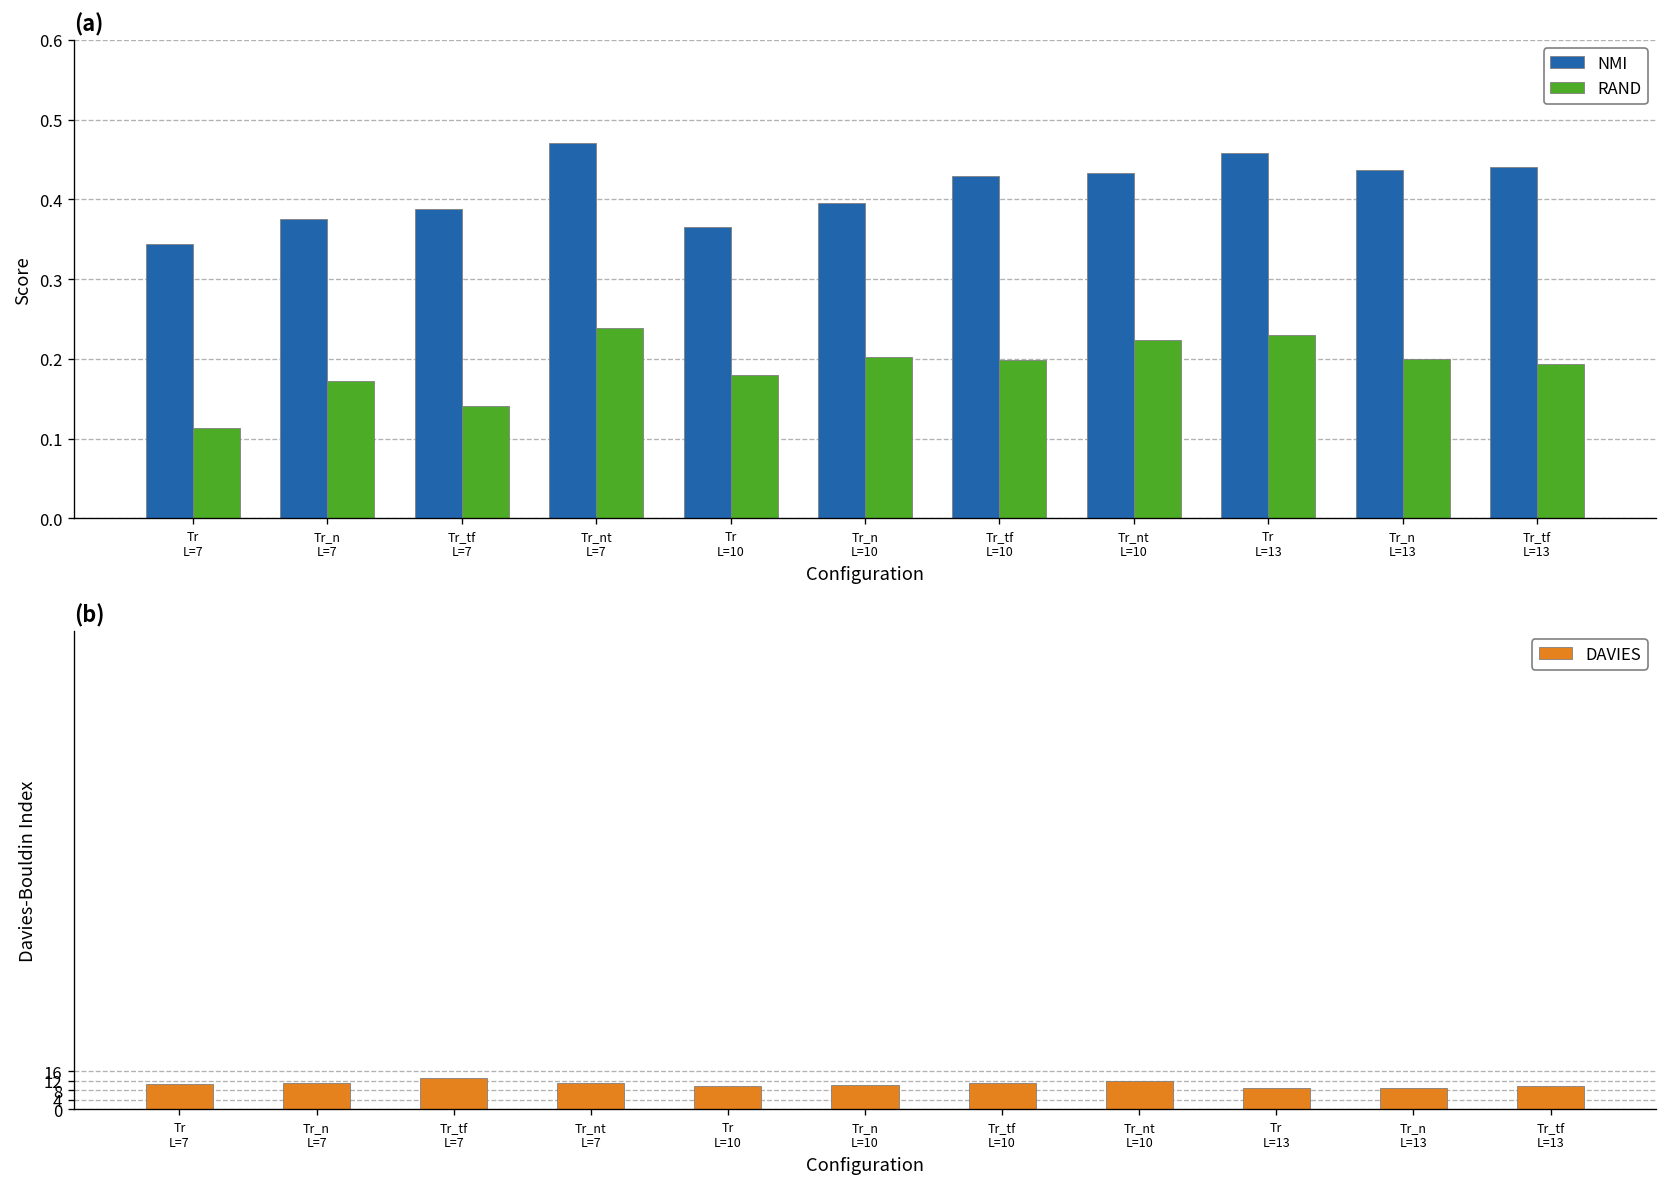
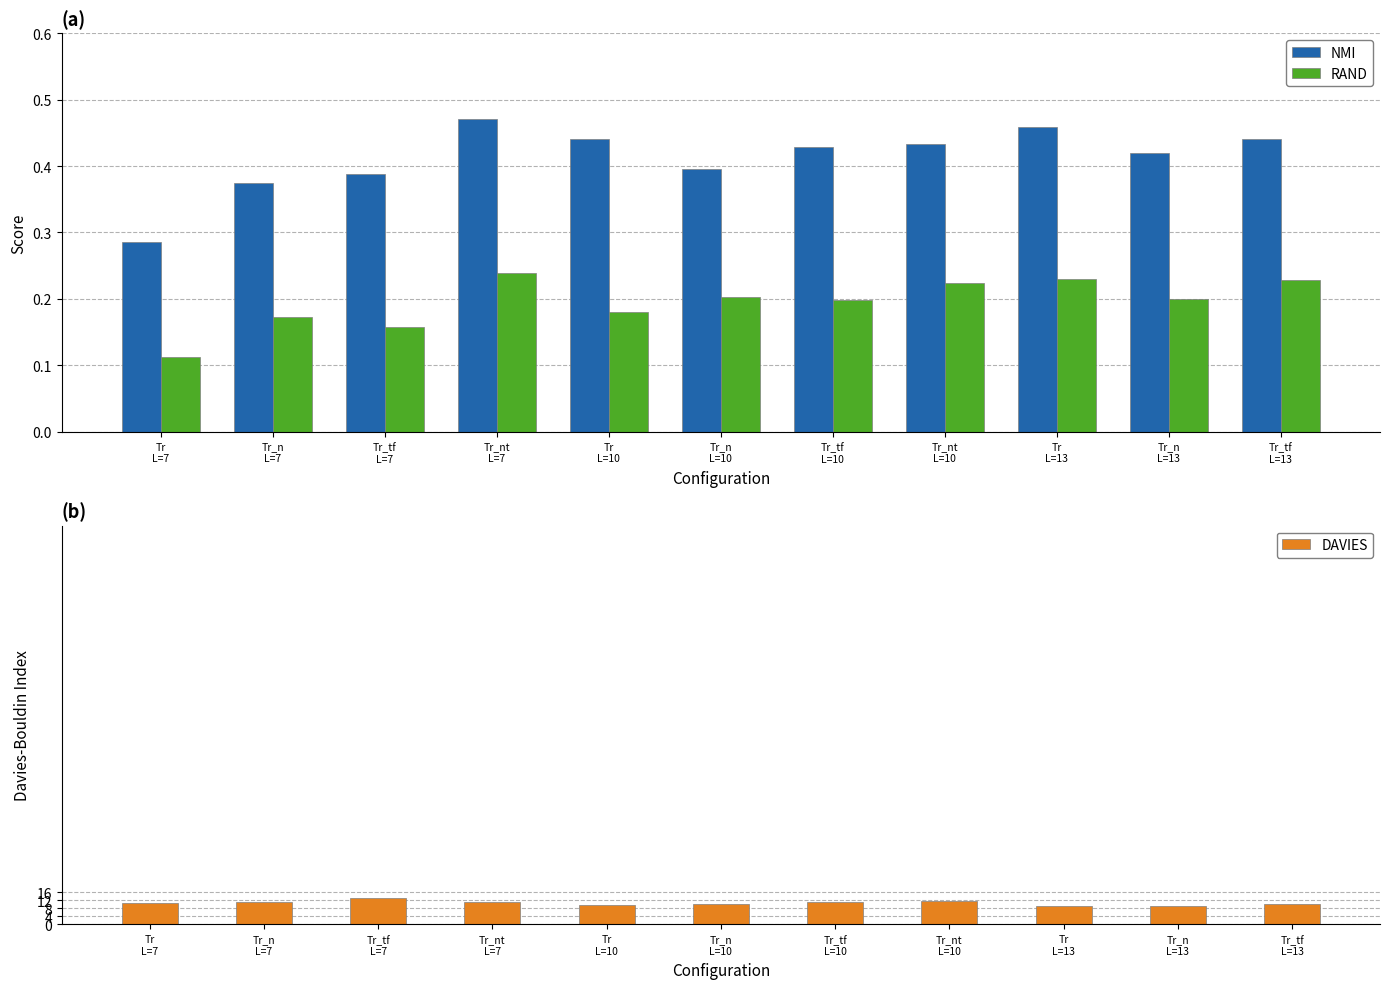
(a), NMI, Tr L=7: 0.34 -> 0.29
(a), RAND, Tr_tf L=7: 0.14 -> 0.16
(a), NMI, Tr L=10: 0.37 -> 0.44
(a), NMI, Tr_n L=13: 0.44 -> 0.42
(a), RAND, Tr_tf L=13: 0.19 -> 0.23
